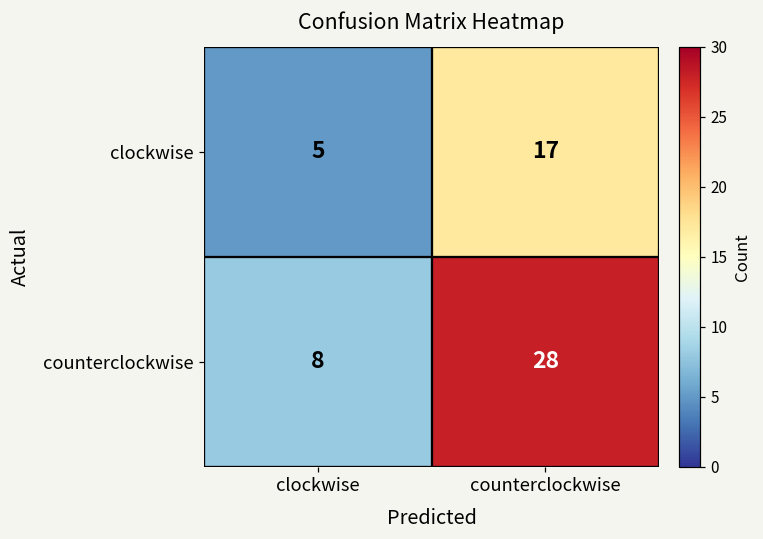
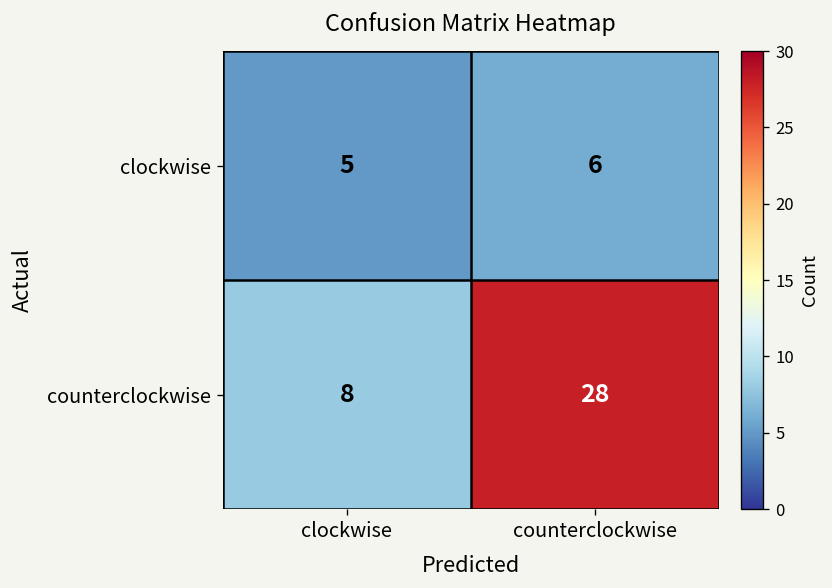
clockwise, counterclockwise: 17 -> 6
